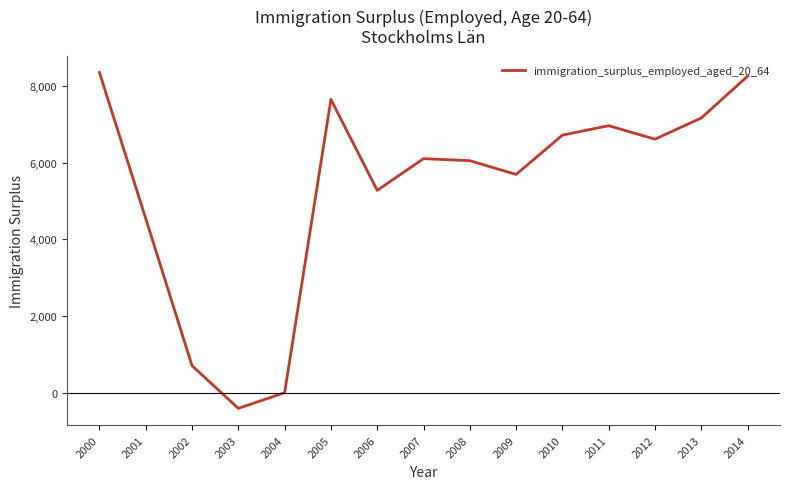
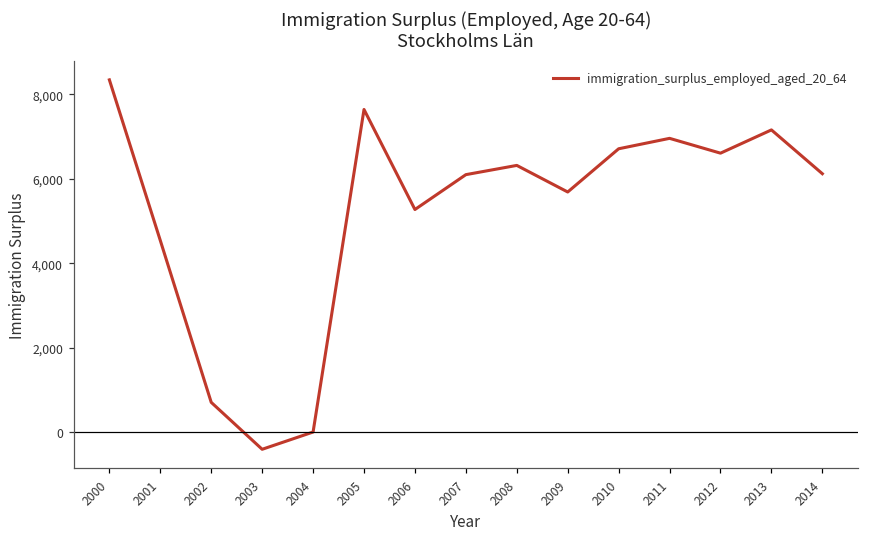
2008: 6,000 -> 6,300
2014: 8,300 -> 6,100
